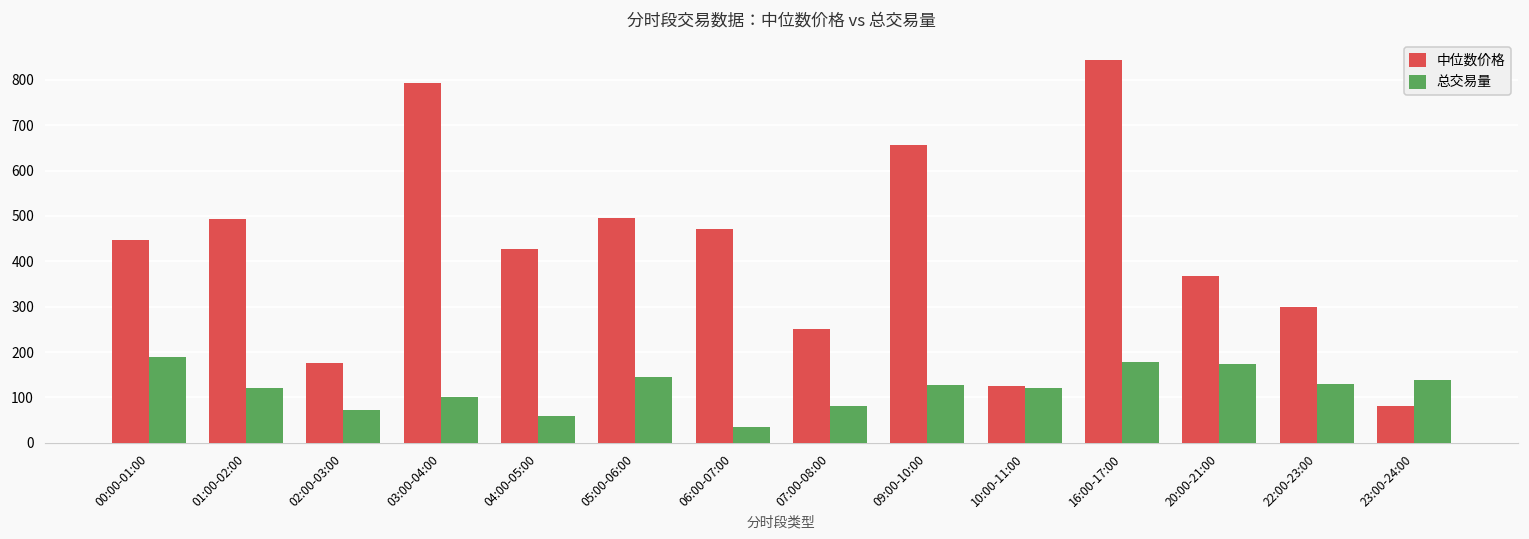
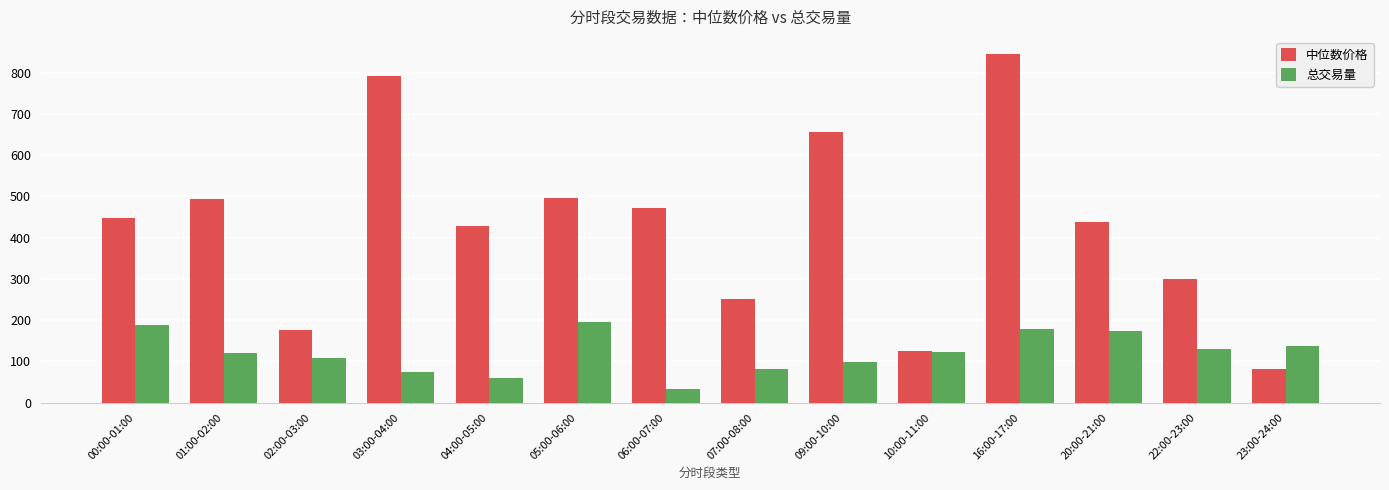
总交易量, 02:00-03:00: 70 -> 110
总交易量, 03:00-04:00: 100 -> 70
总交易量, 05:00-06:00: 140 -> 200
总交易量, 09:00-10:00: 130 -> 100
中位数价格, 20:00-21:00: 370 -> 440
